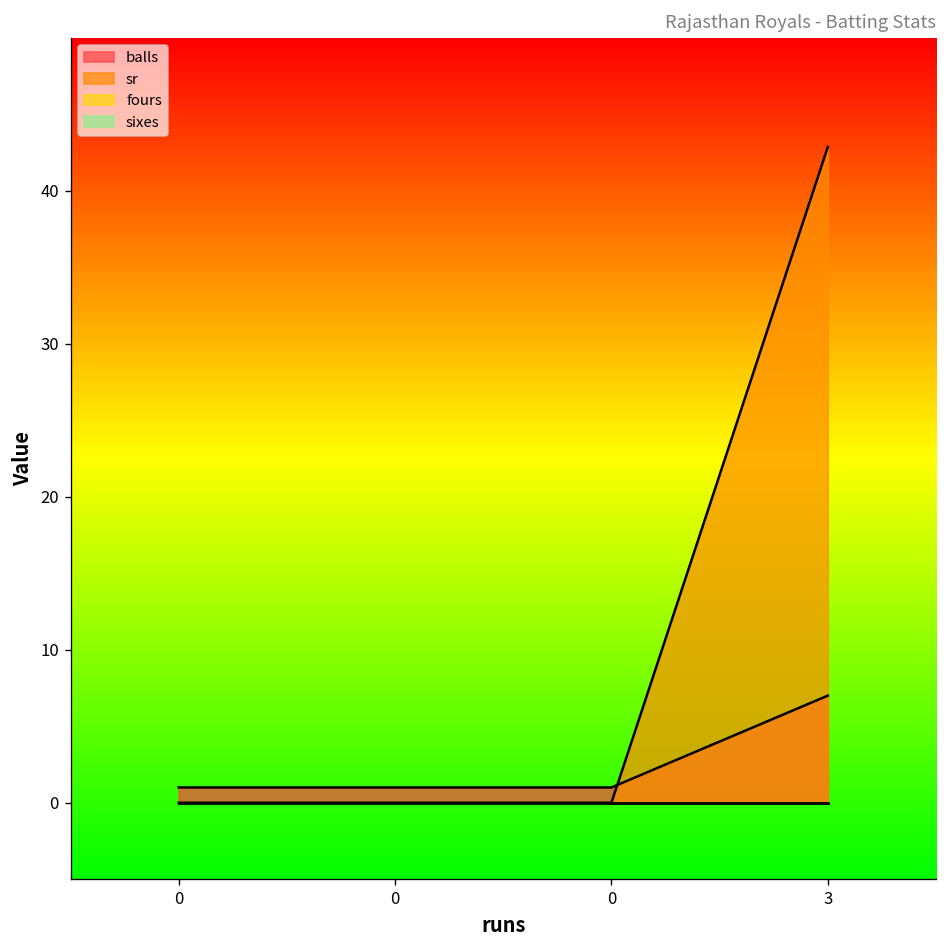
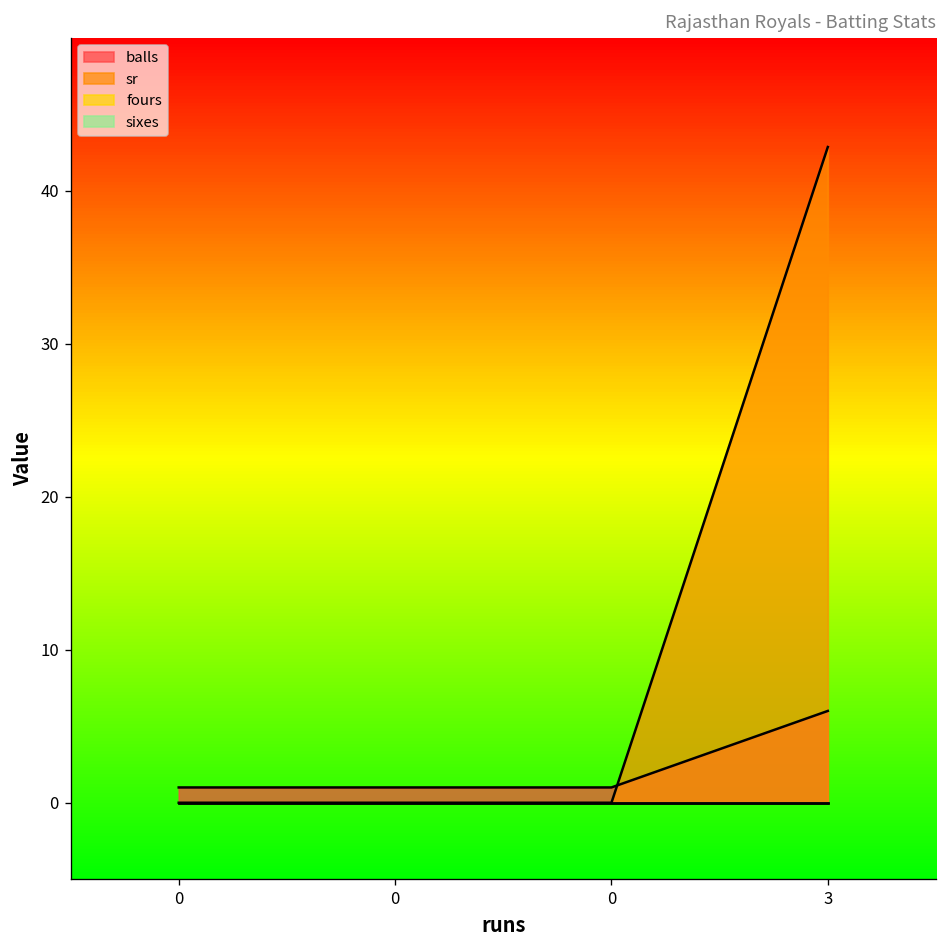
balls, 3: 7 -> 6
